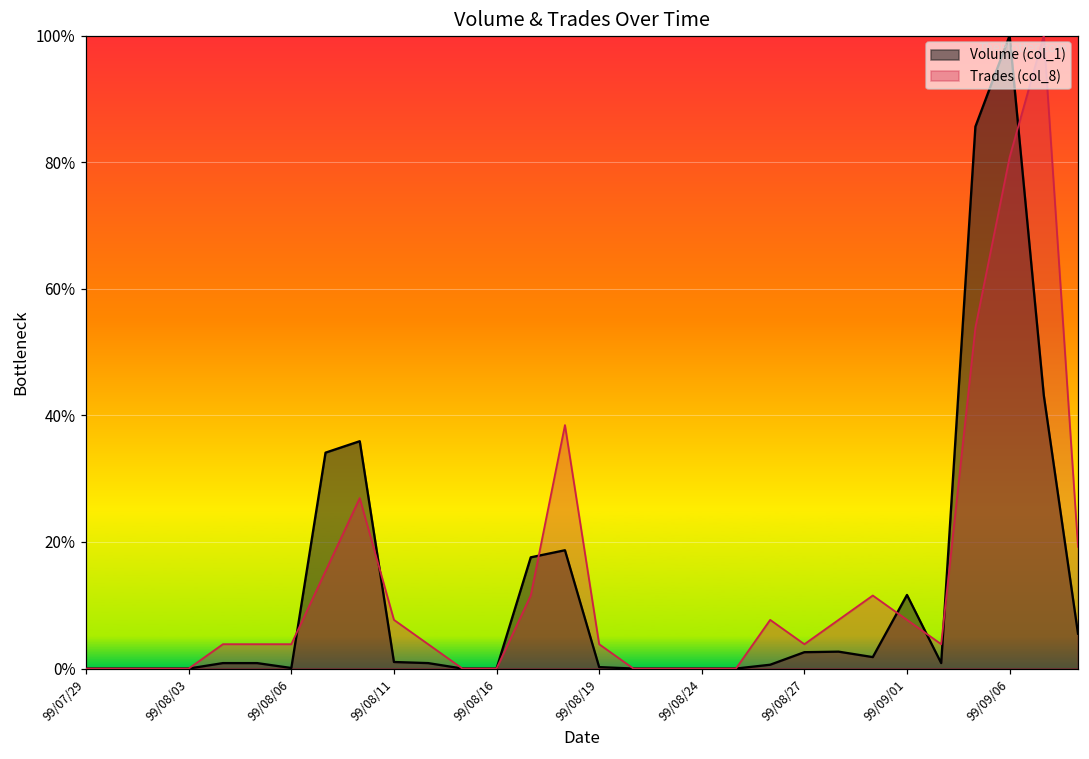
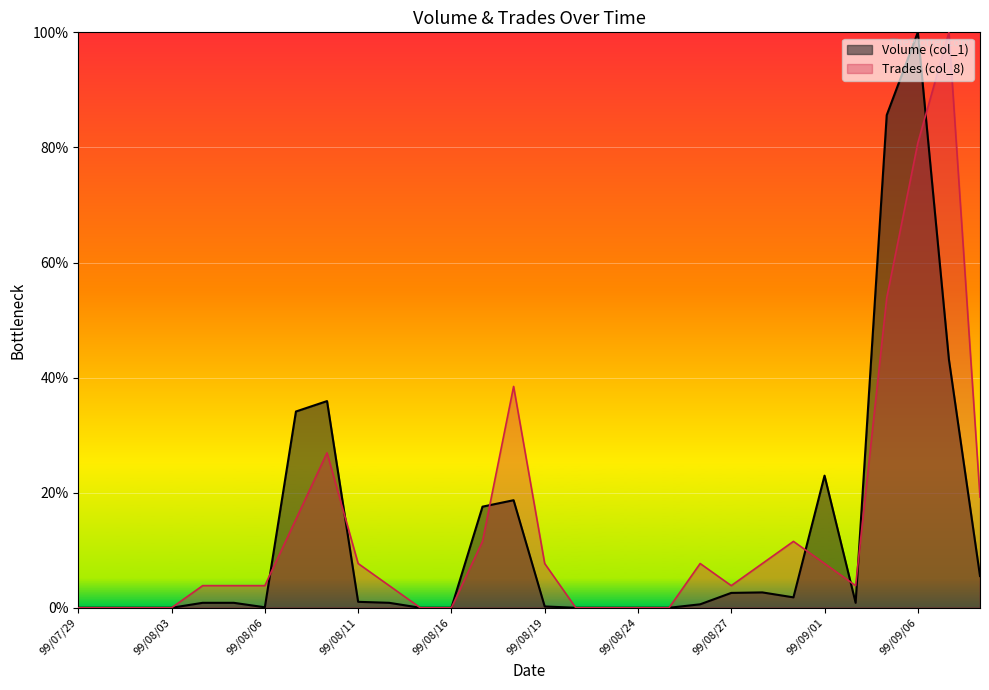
Trades (col_8), 99/08/19: 4% -> 8%
Volume (col_1), 99/09/01: 12% -> 23%
